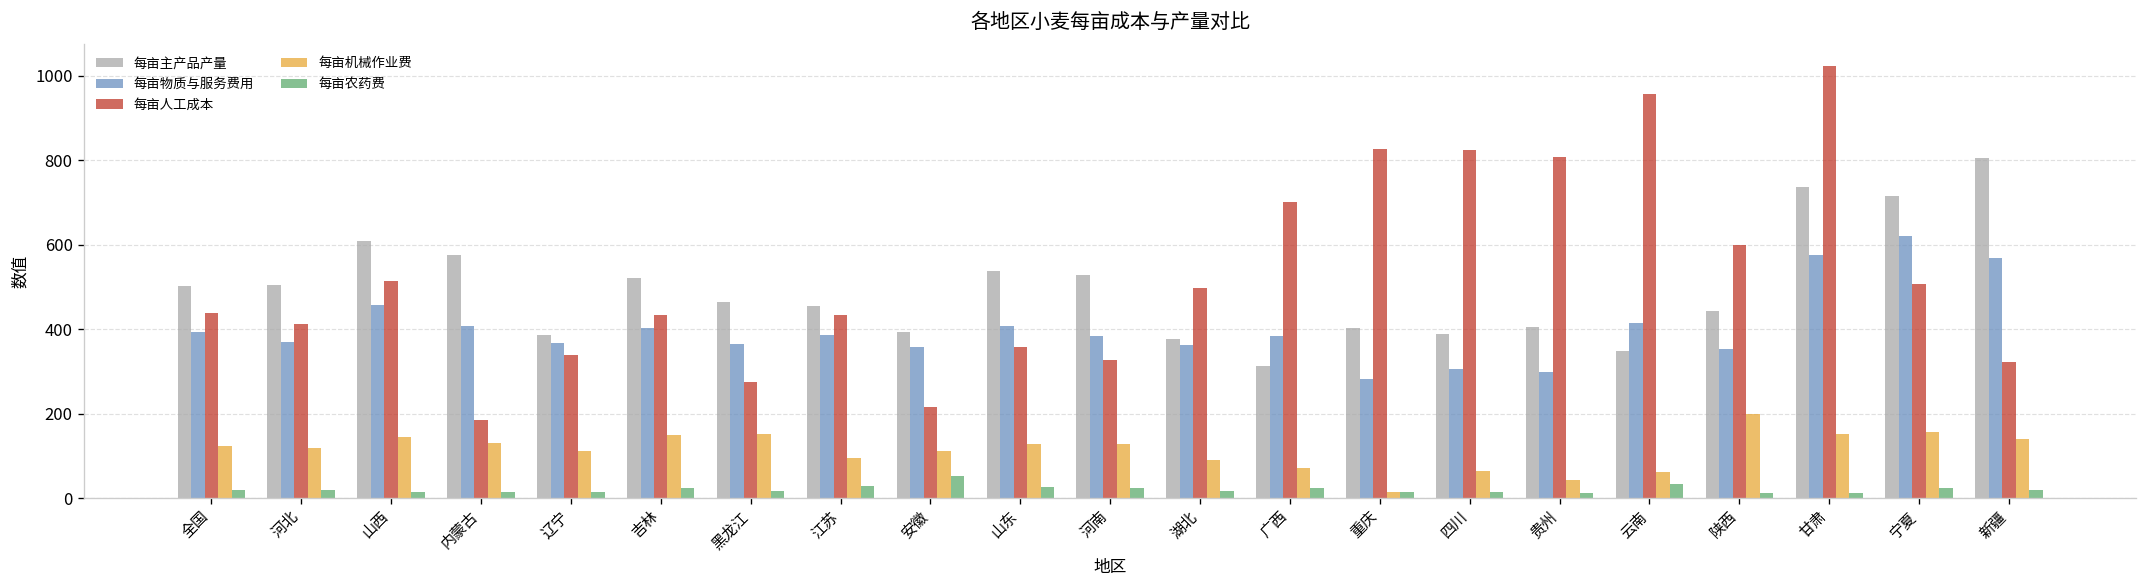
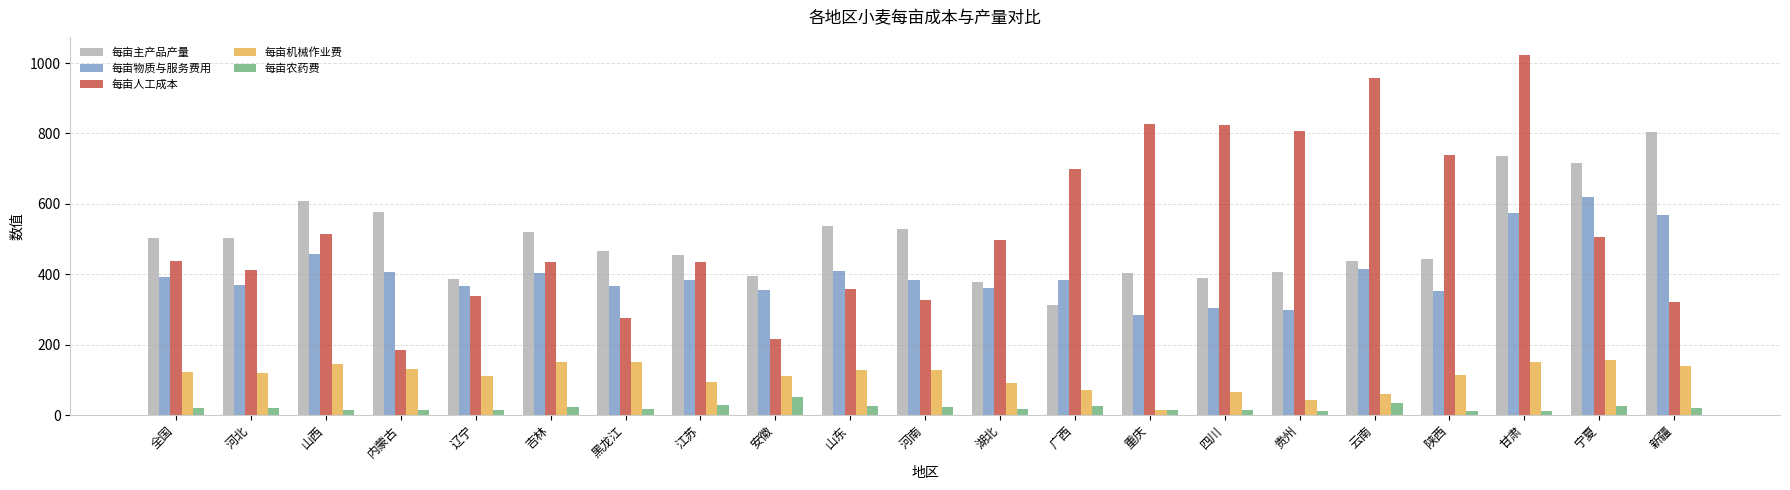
每亩主产品产量, 云南: 350 -> 440
每亩人工成本, 陕西: 600 -> 740
每亩机械作业费, 陕西: 200 -> 110
